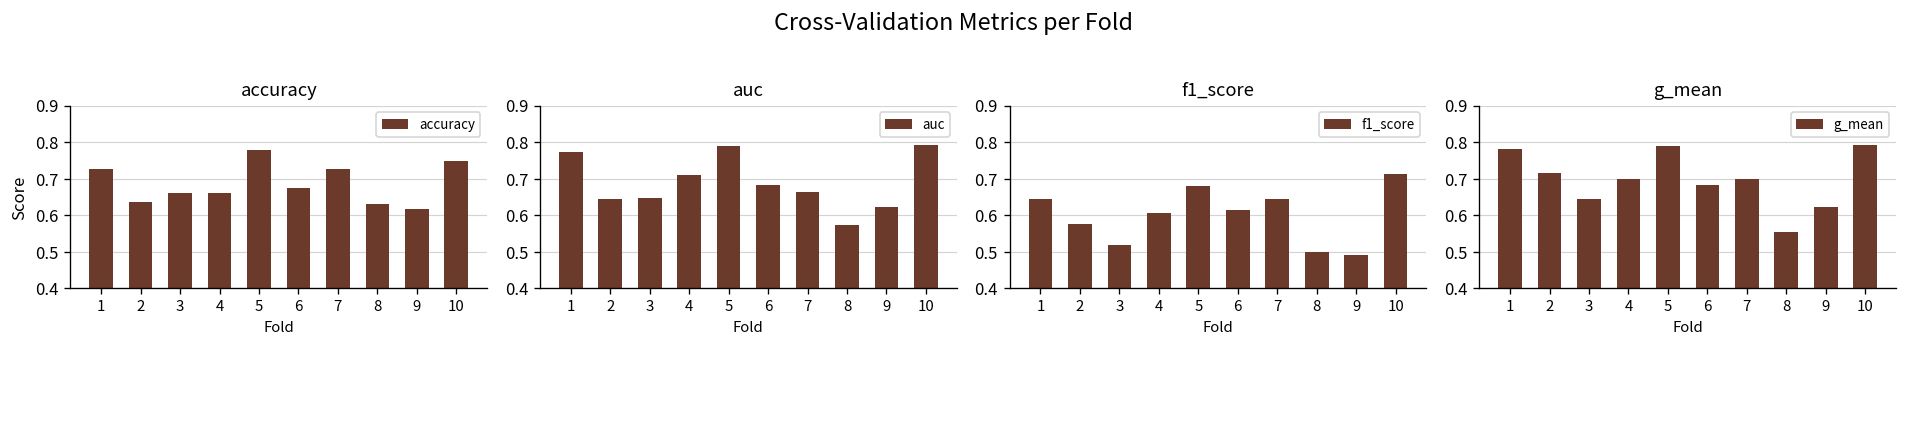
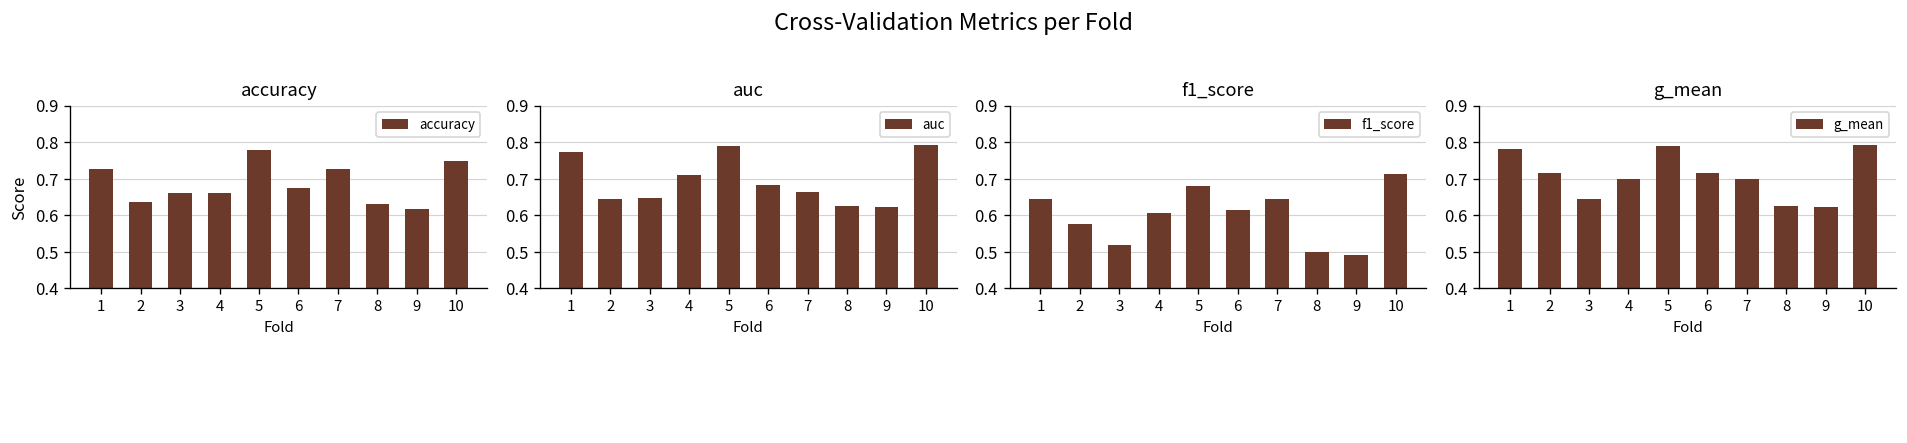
auc, 8: 0.57 -> 0.63
g_mean, 6: 0.68 -> 0.72
g_mean, 8: 0.55 -> 0.62
